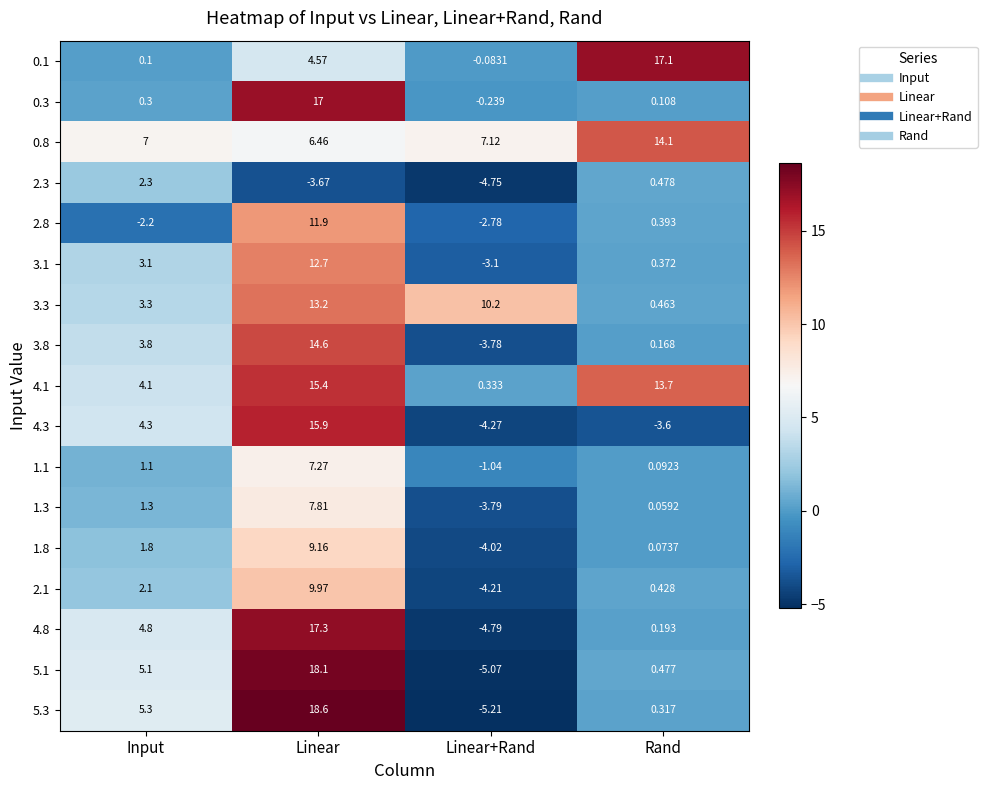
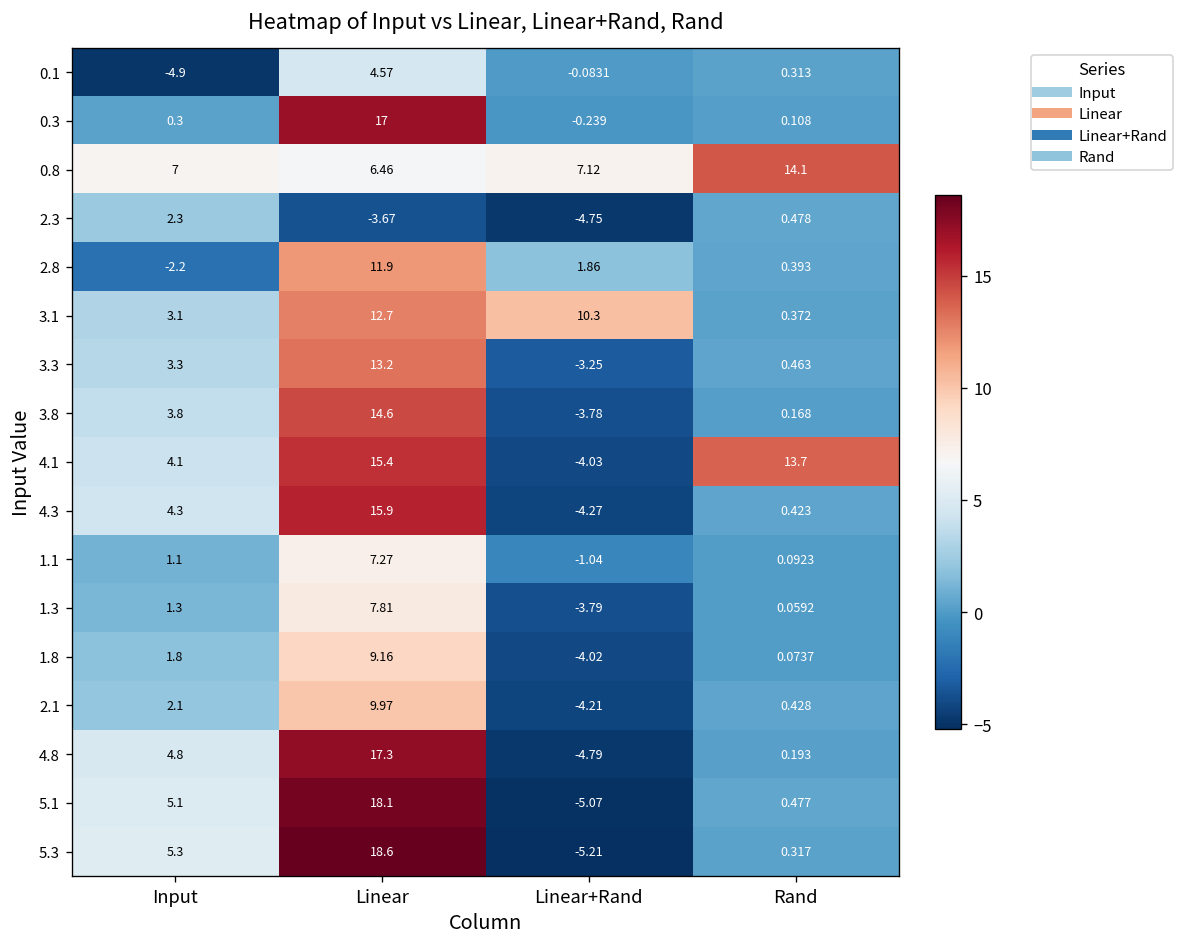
0.1, Input: 0.1 -> -4.9
0.1, Rand: 17.1 -> 0.313
2.8, Linear+Rand: -2.78 -> 1.86
3.1, Linear+Rand: -3.1 -> 10.3
3.3, Linear+Rand: 10.2 -> -3.25
4.1, Linear+Rand: 0.333 -> -4.03
4.3, Rand: -3.6 -> 0.423
